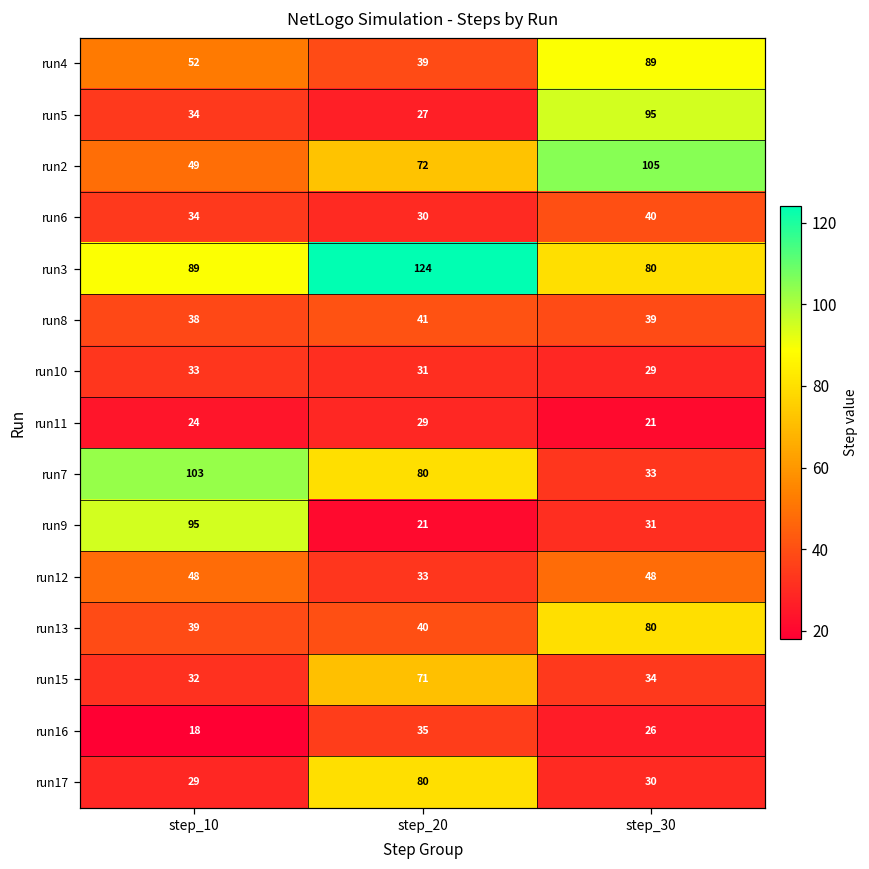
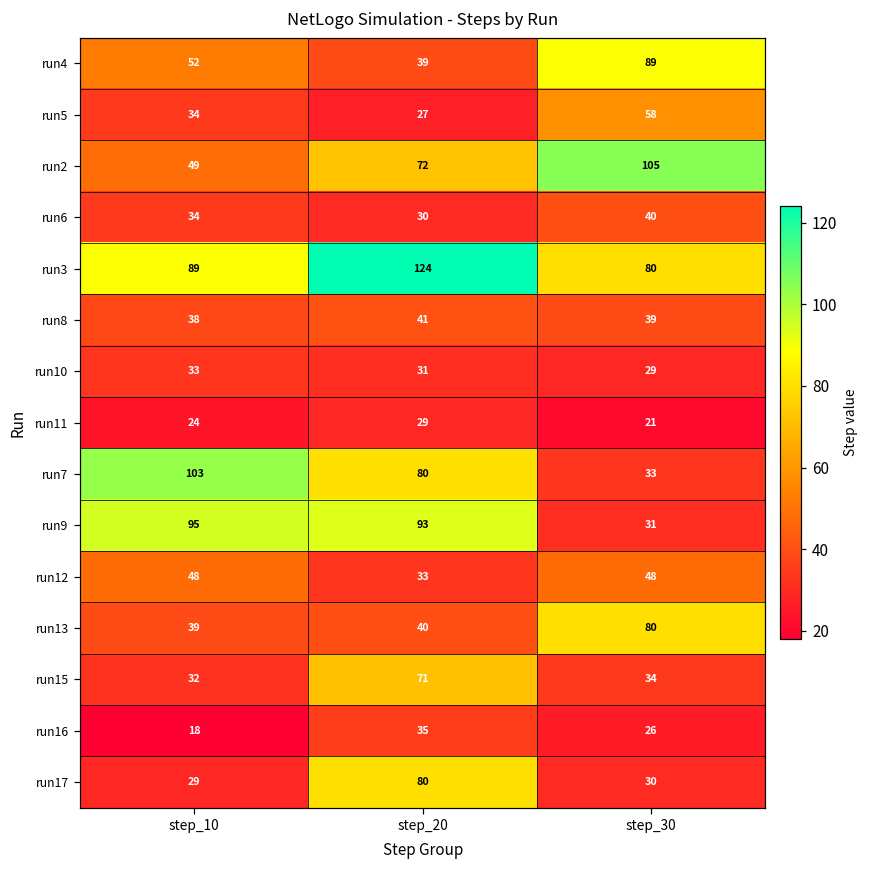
run5, step_30: 95 -> 58
run9, step_20: 21 -> 93
